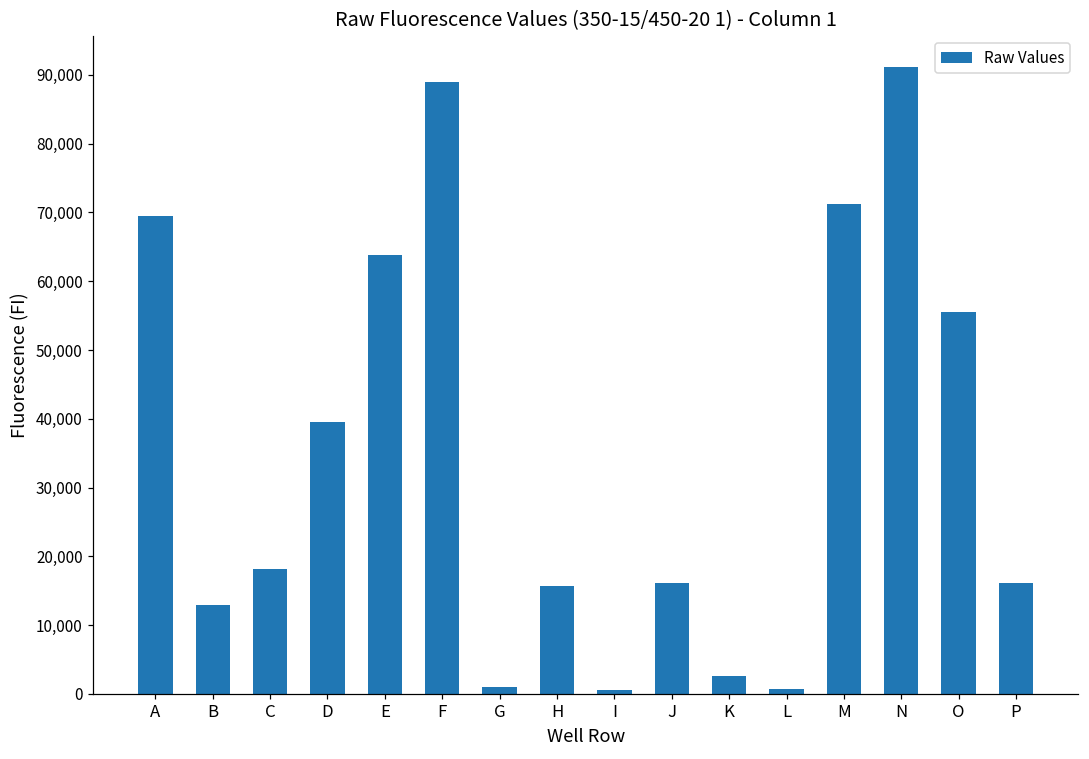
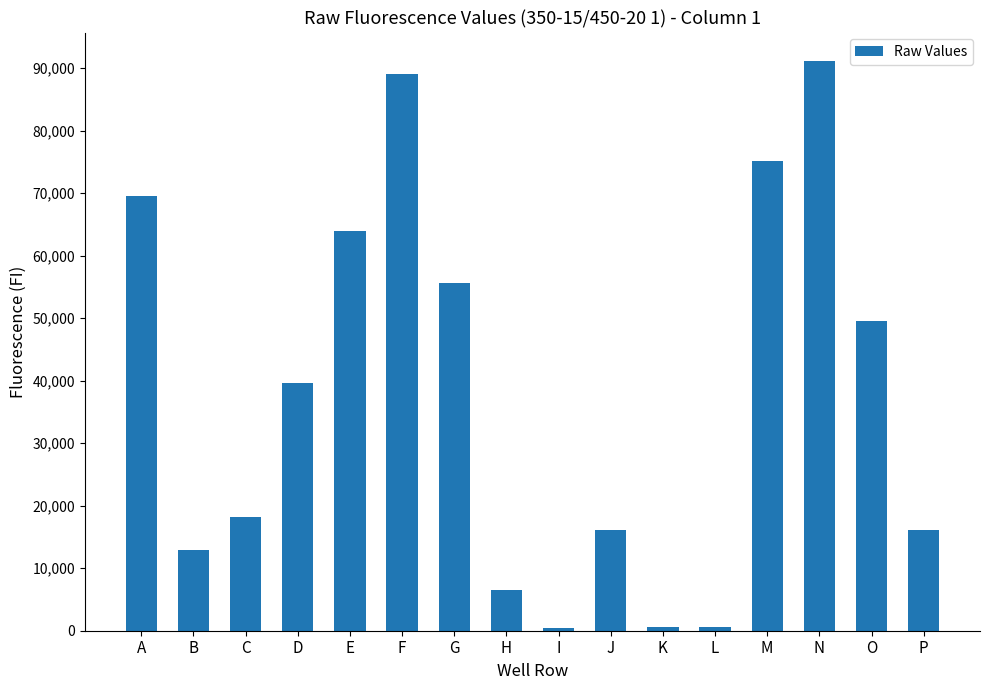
G: 1,000 -> 56,000
H: 16,000 -> 7,000
K: 3,000 -> 1,000
M: 71,000 -> 75,000
O: 56,000 -> 50,000
